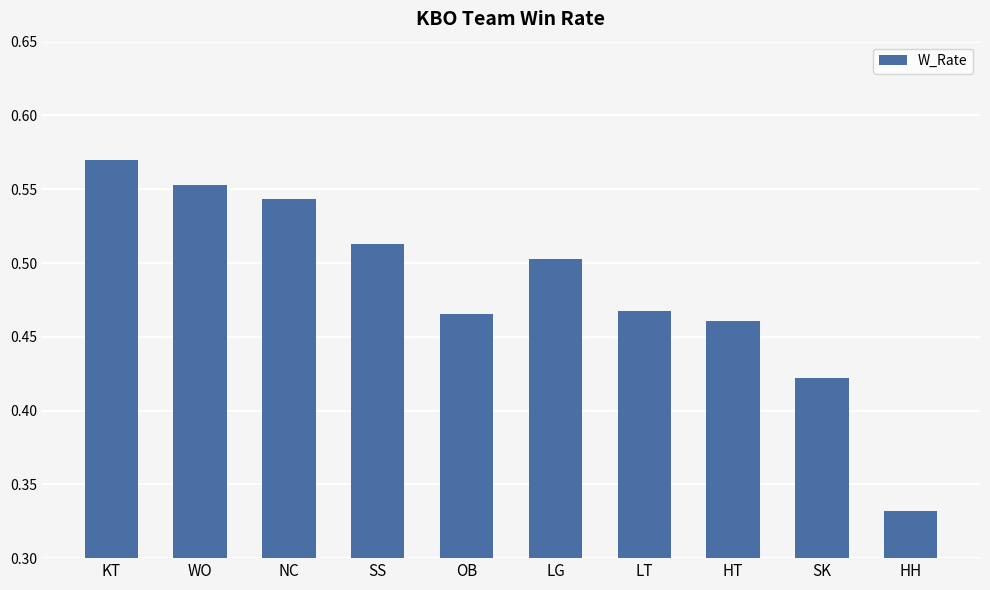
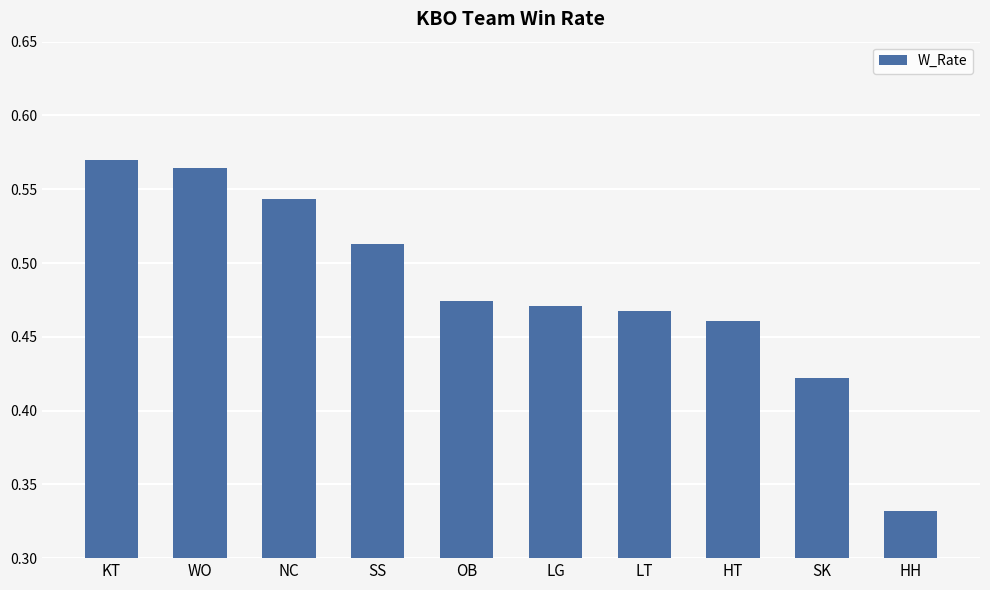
WO: 0.553 -> 0.564
OB: 0.465 -> 0.474
LG: 0.503 -> 0.471
